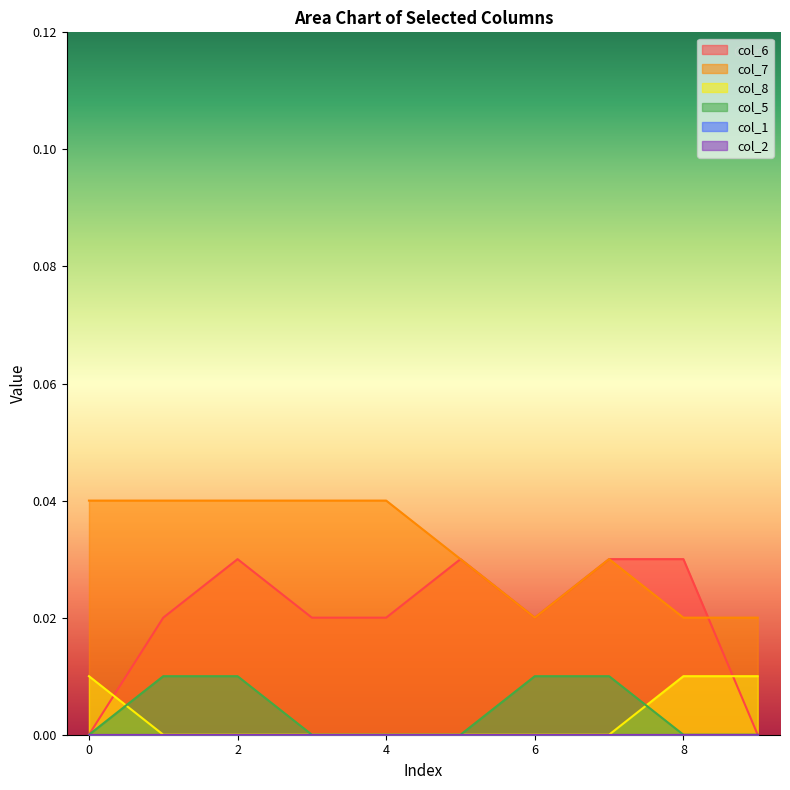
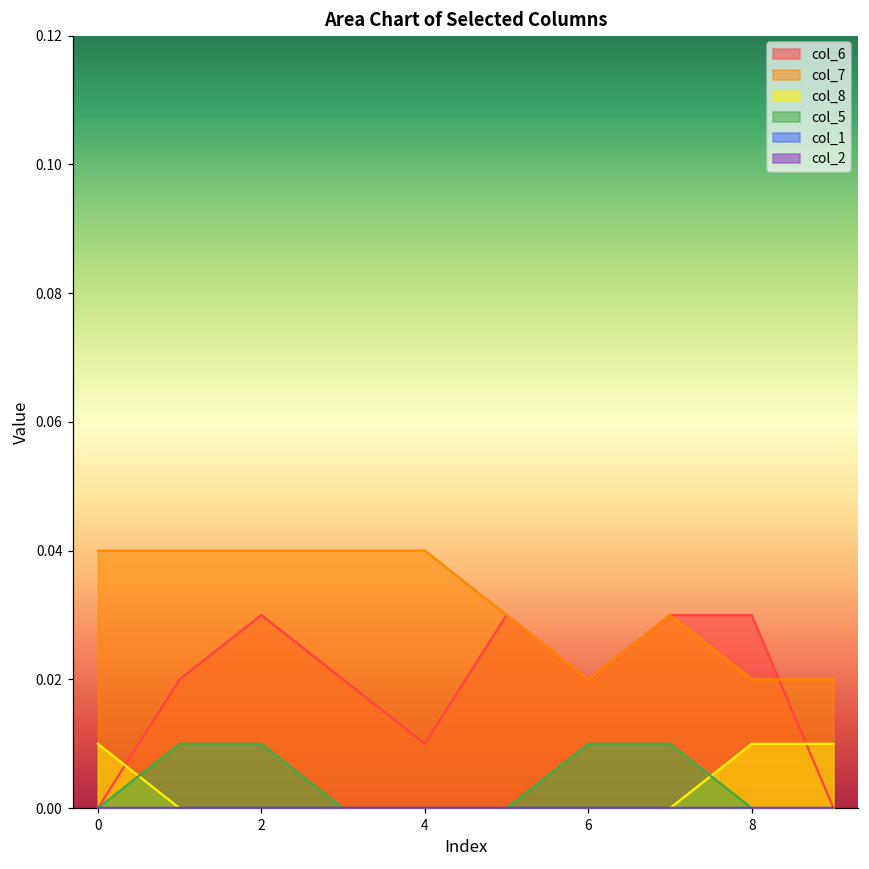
col_6, 4: 0.02 -> 0.01
